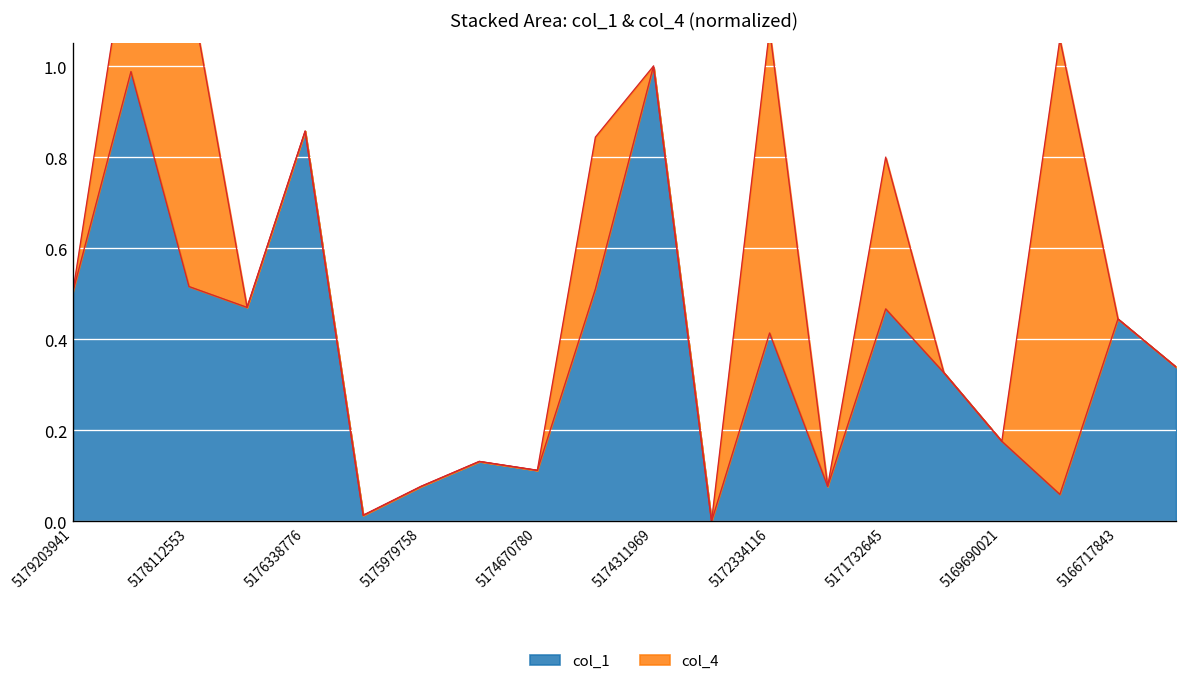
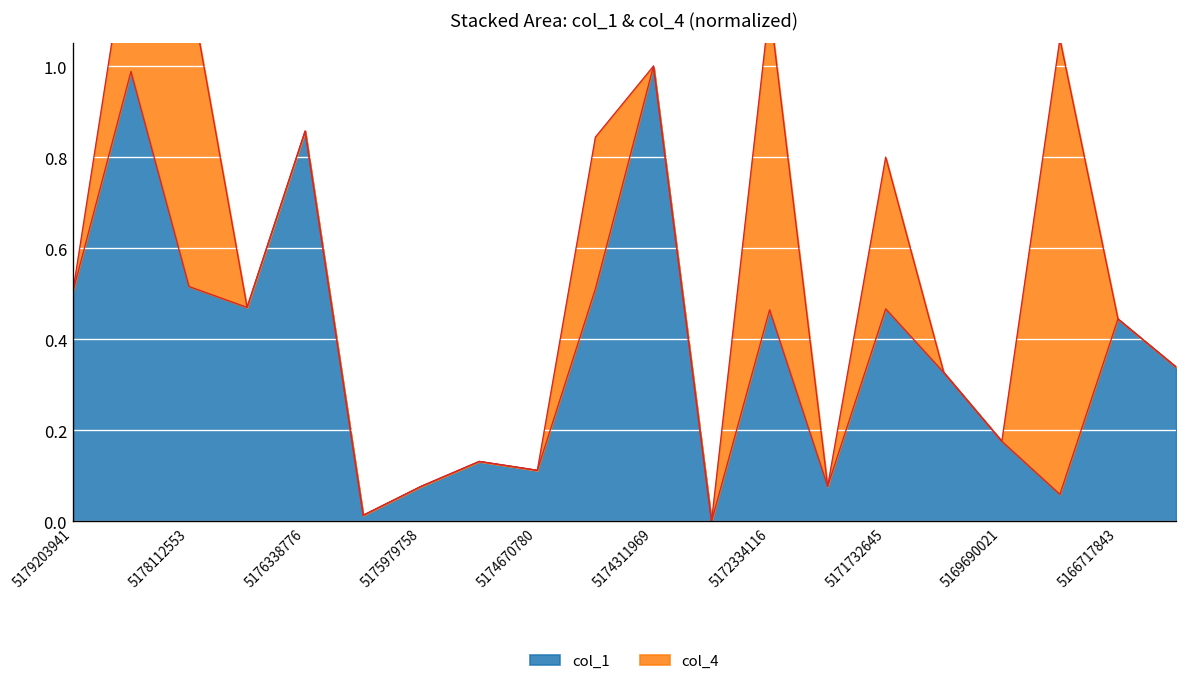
col_1, 5172334116: 0.41 -> 0.46
